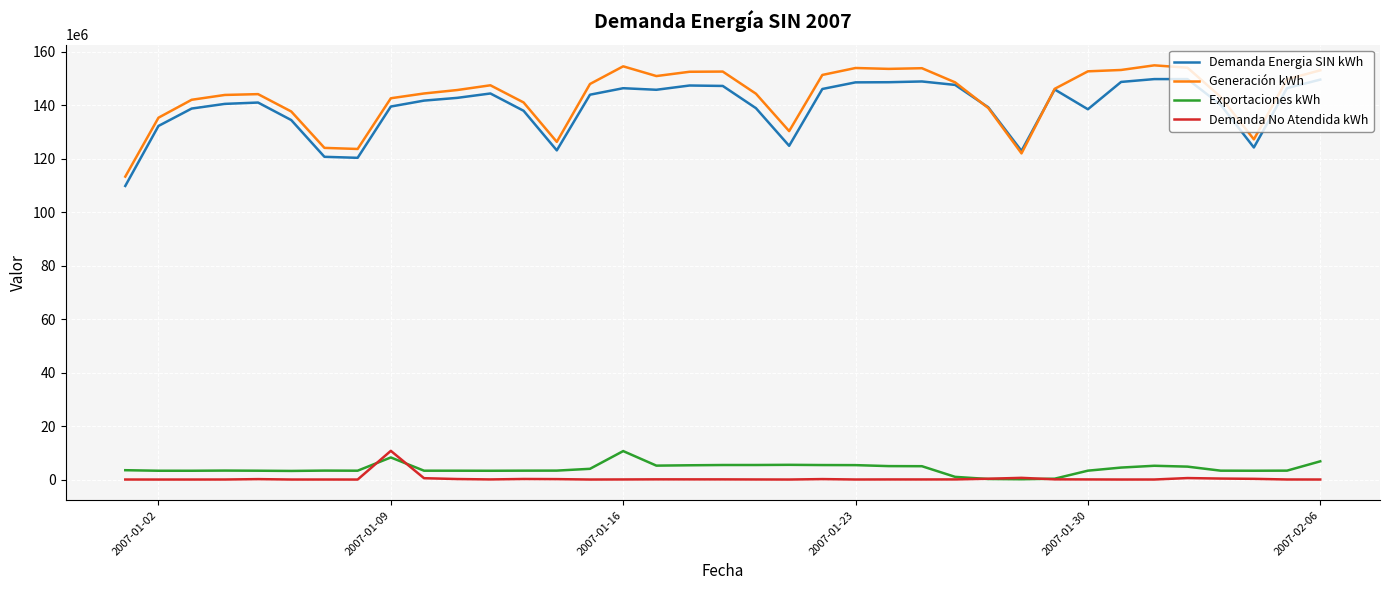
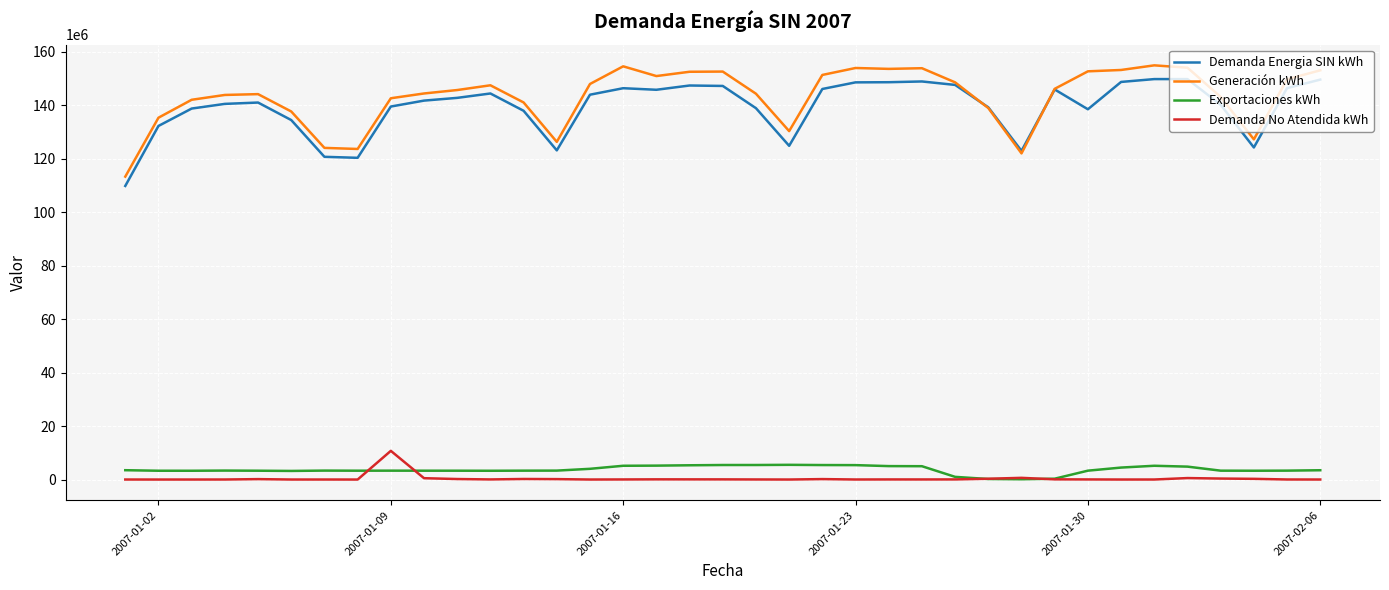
Exportaciones kWh, 2007-01-09: 8000000 -> 3000000
Exportaciones kWh, 2007-01-16: 11000000 -> 5000000
Exportaciones kWh, 2007-02-06: 7000000 -> 3000000
